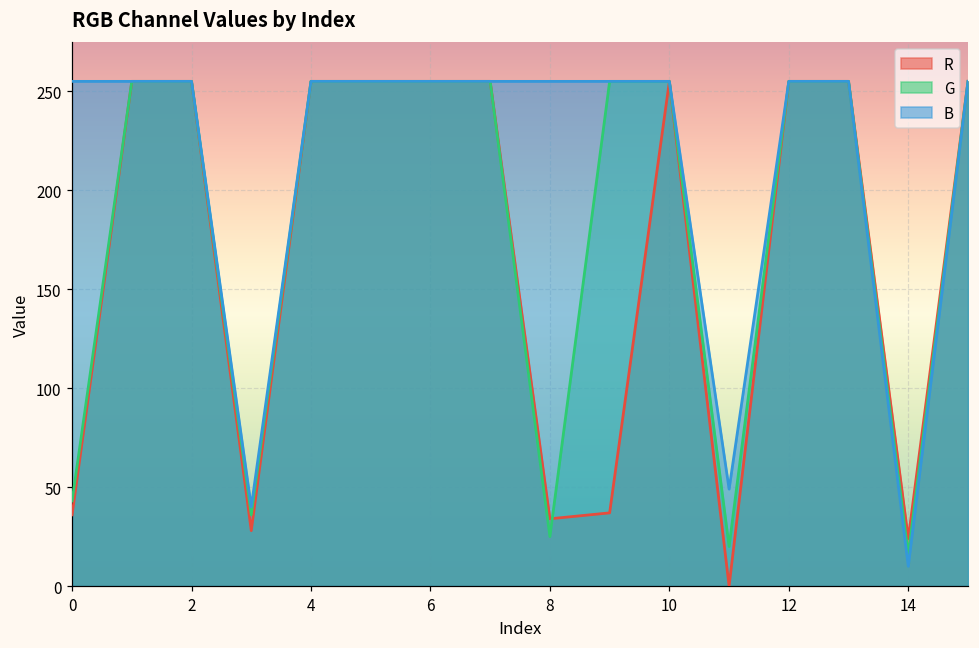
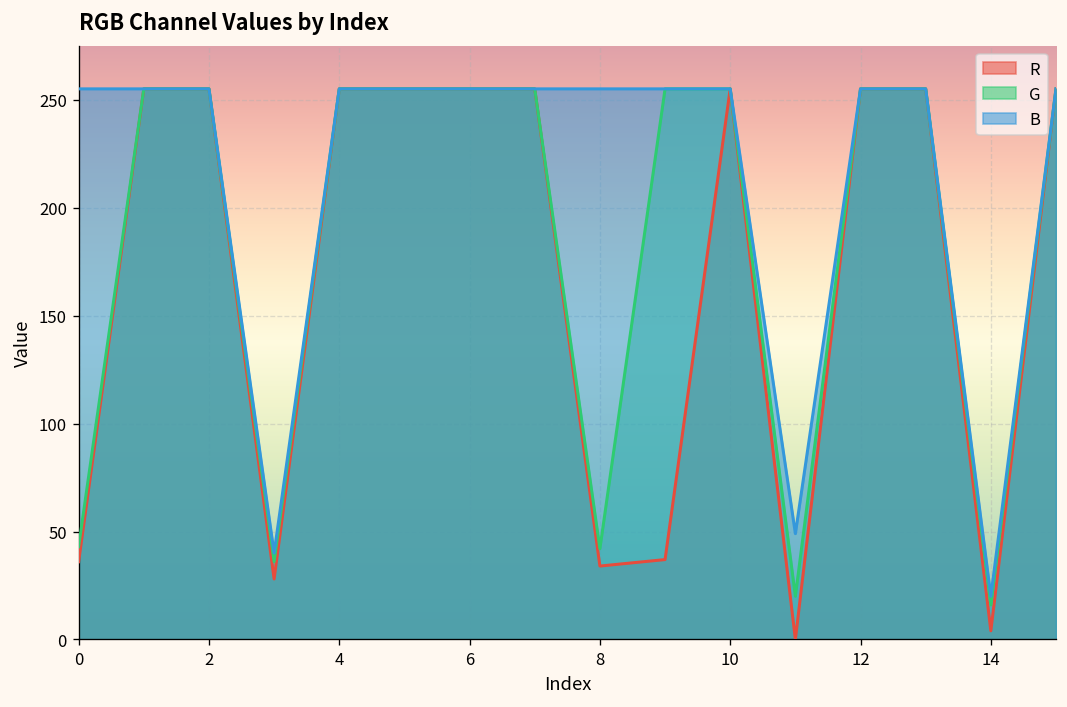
G, 8: 25 -> 42
R, 14: 24 -> 4
B, 14: 10 -> 20
